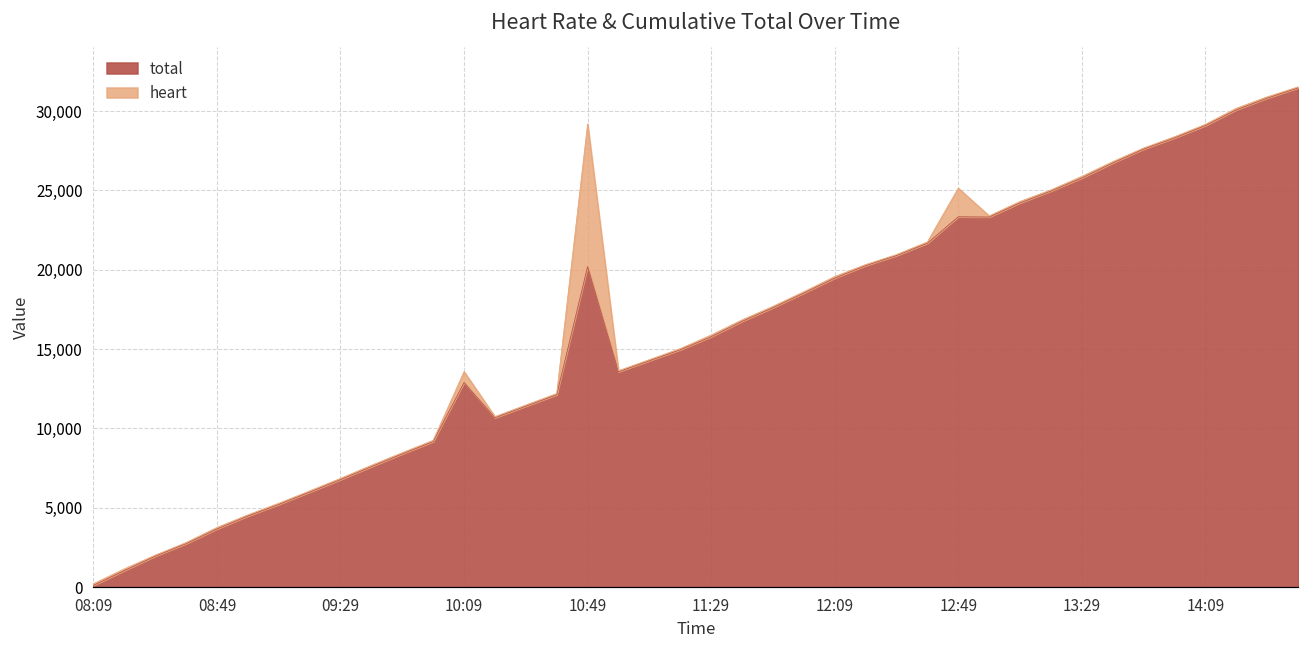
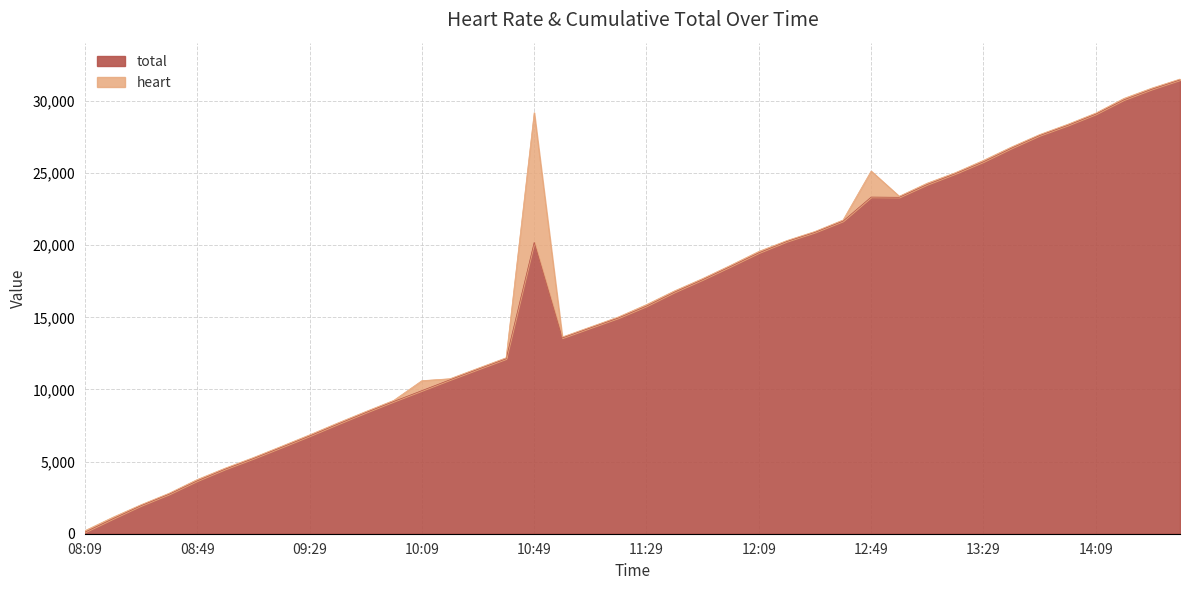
total, 10:09: 12,900 -> 9,900
